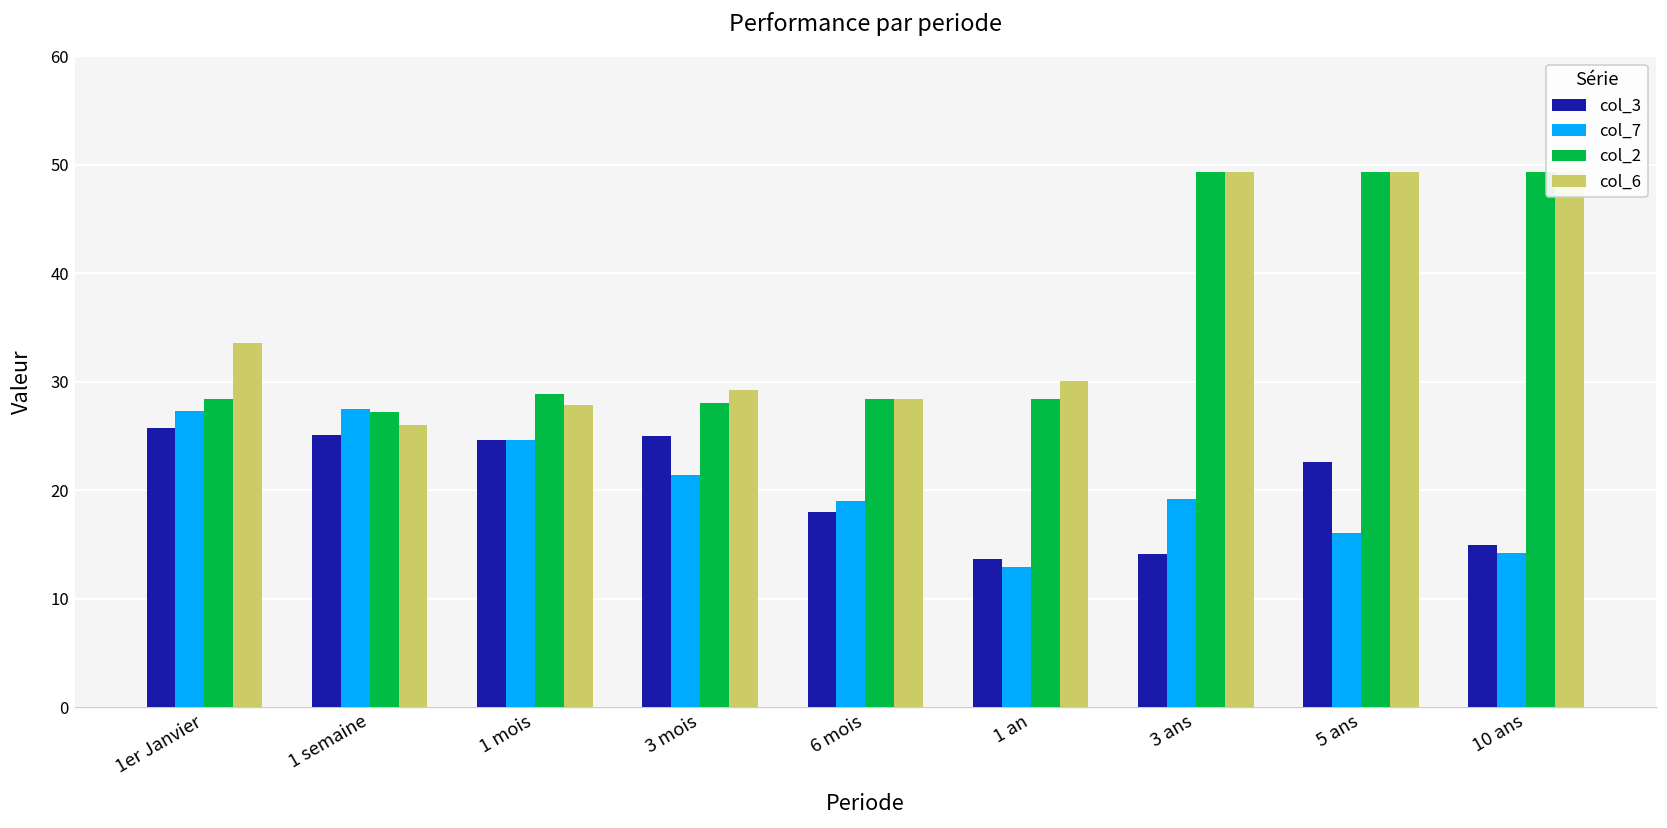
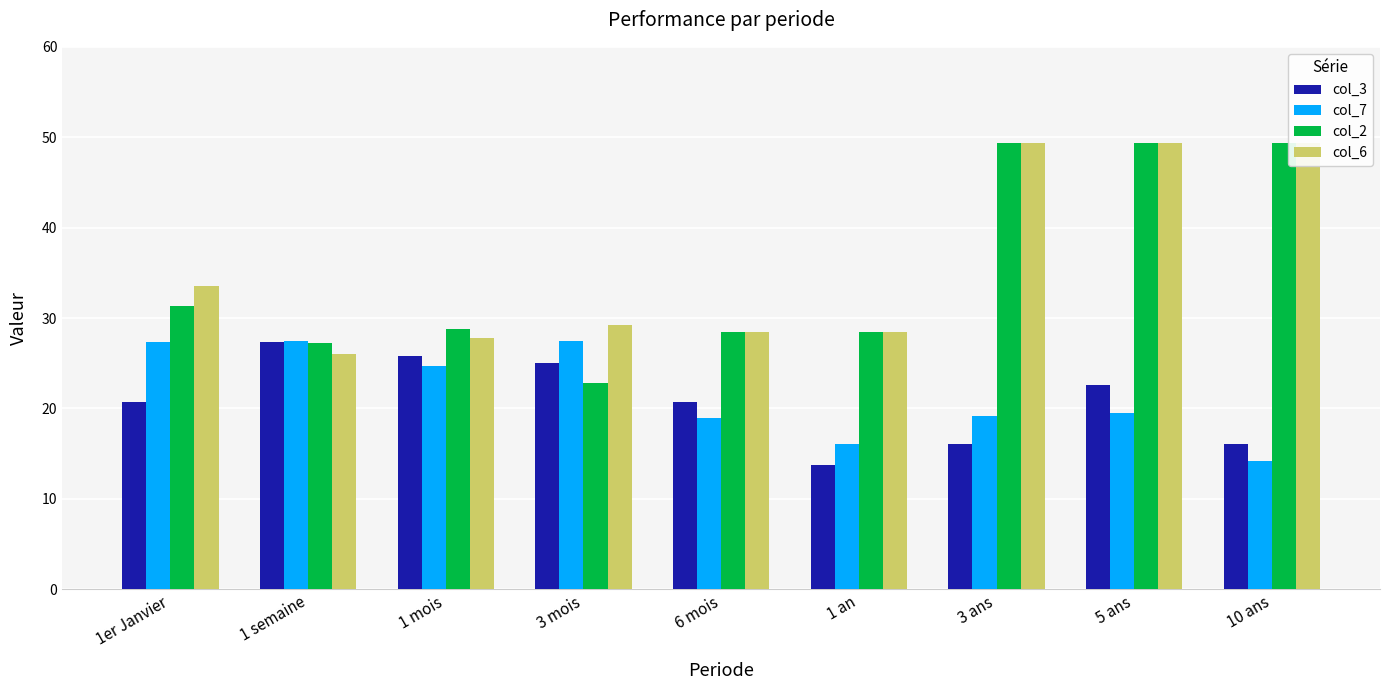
col_3, 1er Janvier: 26 -> 21
col_2, 1er Janvier: 28 -> 31
col_3, 1 semaine: 25 -> 27
col_3, 1 mois: 25 -> 26
col_7, 3 mois: 21 -> 27
col_2, 3 mois: 28 -> 23
col_3, 6 mois: 18 -> 21
col_7, 1 an: 13 -> 16
col_6, 1 an: 30 -> 28
col_3, 3 ans: 14 -> 16
col_7, 5 ans: 16 -> 19
col_3, 10 ans: 15 -> 16
